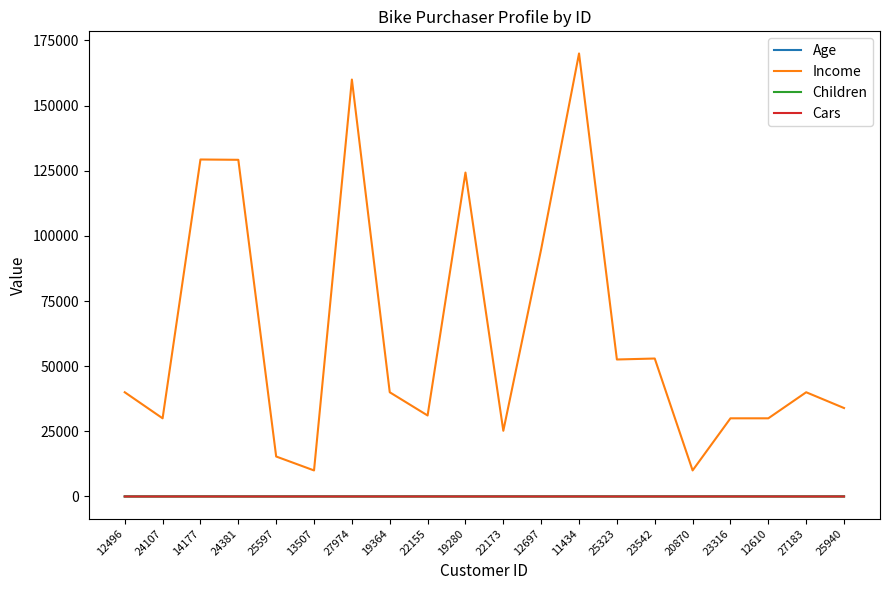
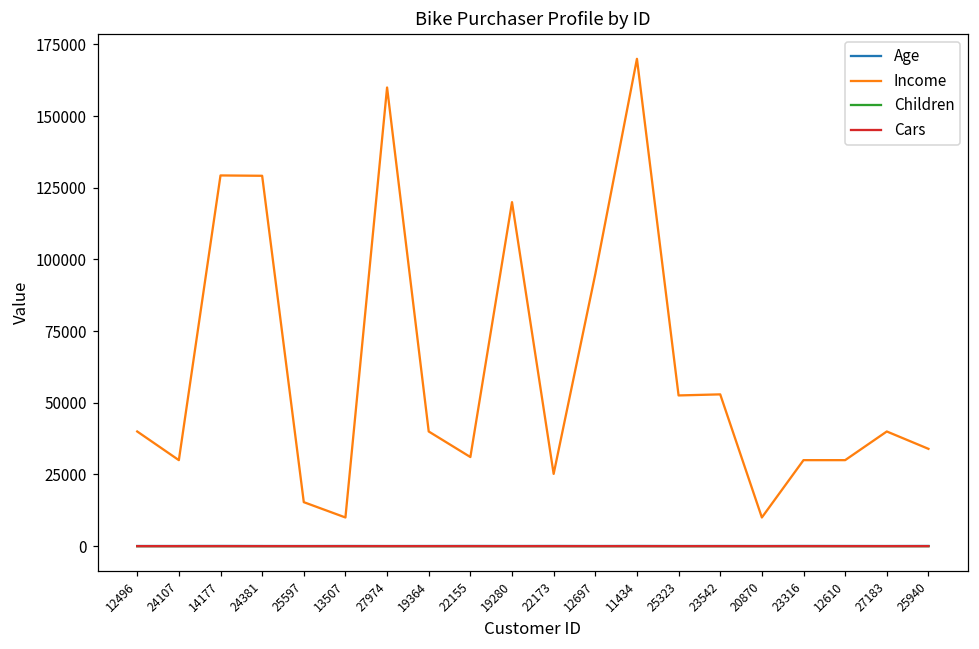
Income, 19280: 124000 -> 120000
